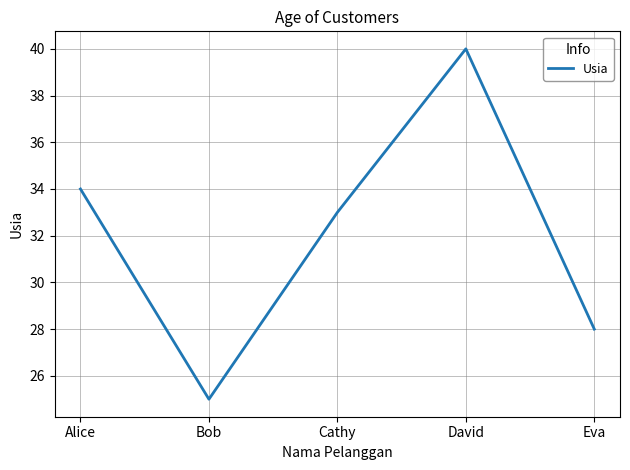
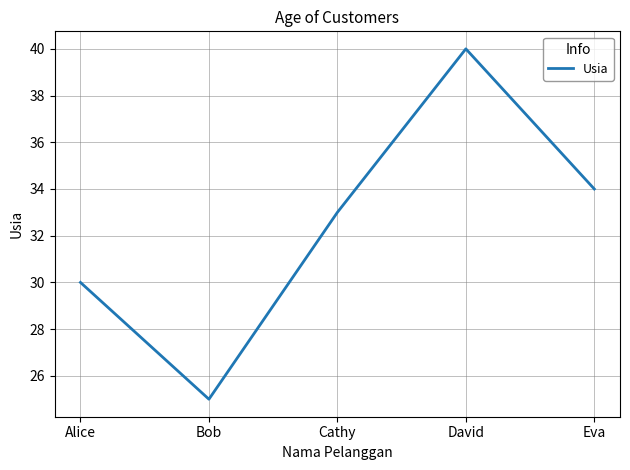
Alice: 34 -> 30
Eva: 28 -> 34
